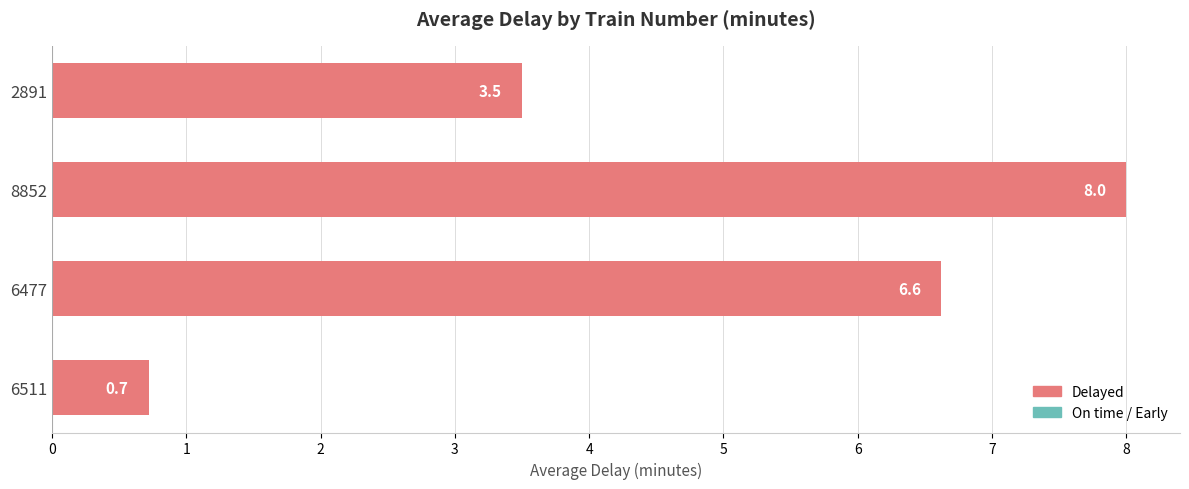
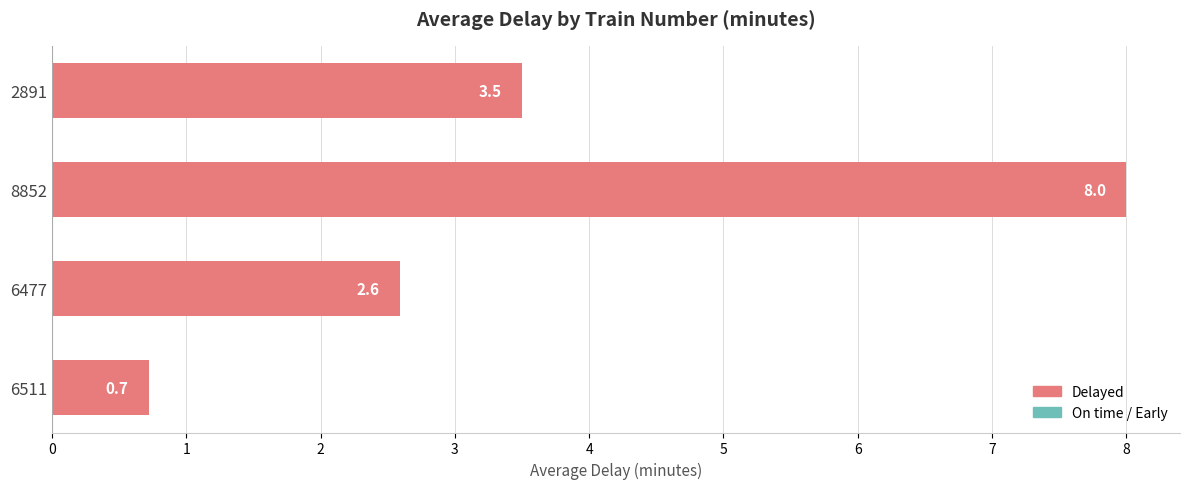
6477: 6.6 -> 2.6
